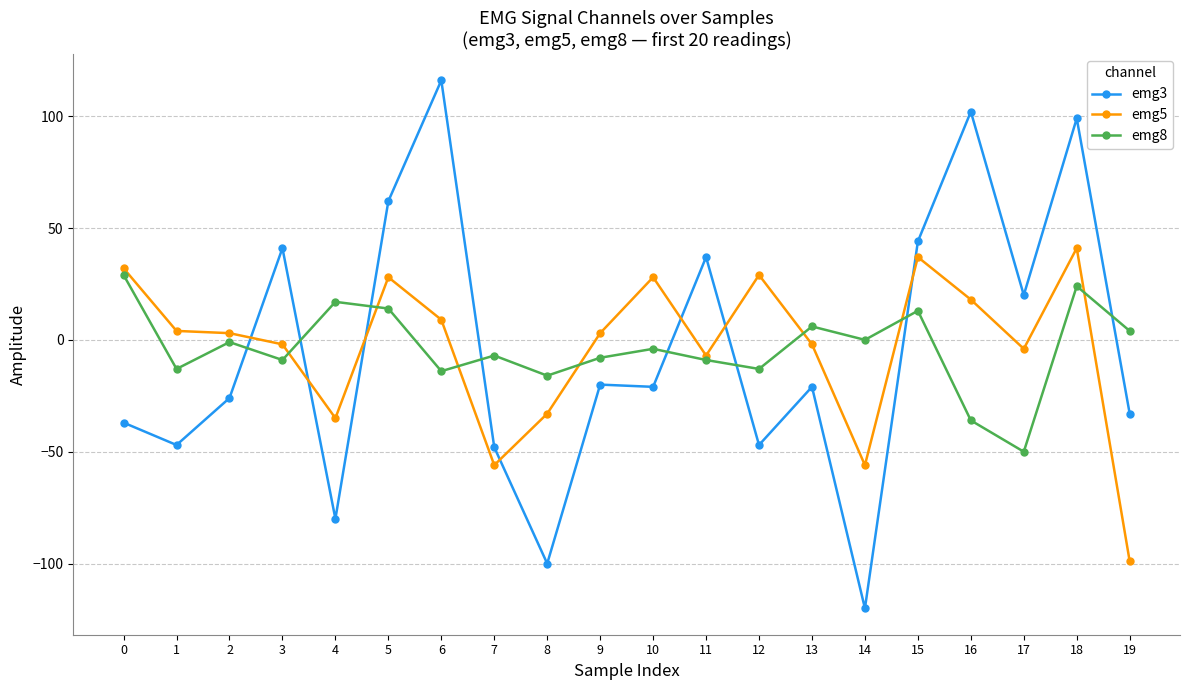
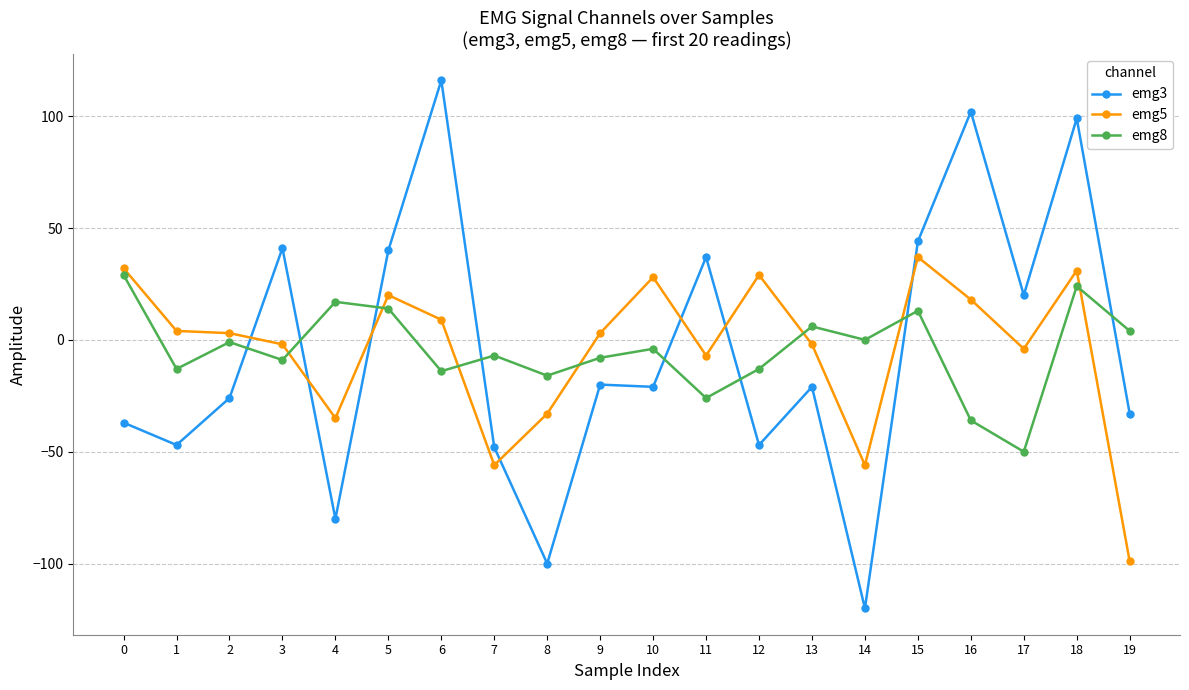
emg3, 5: 62 -> 40
emg5, 5: 28 -> 20
emg8, 11: -9 -> -26
emg5, 18: 41 -> 31
